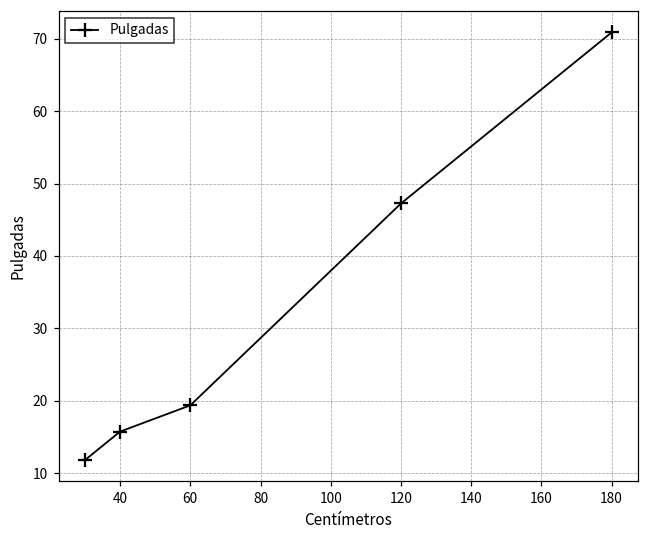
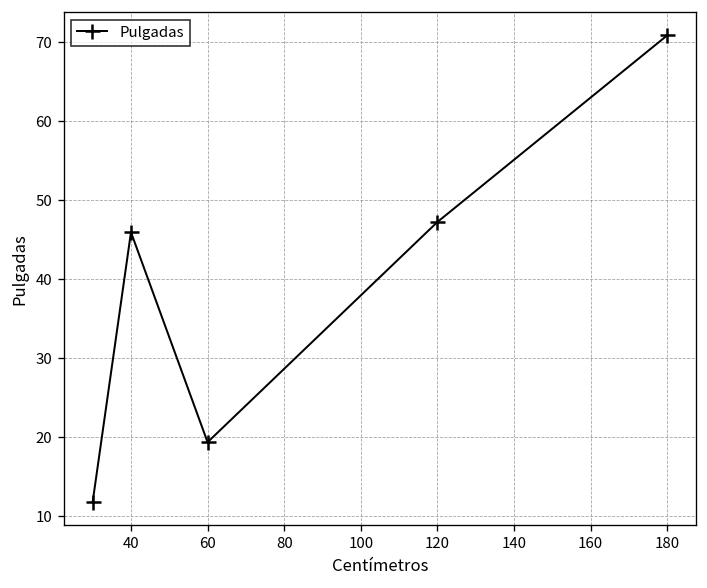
40: 16 -> 46
